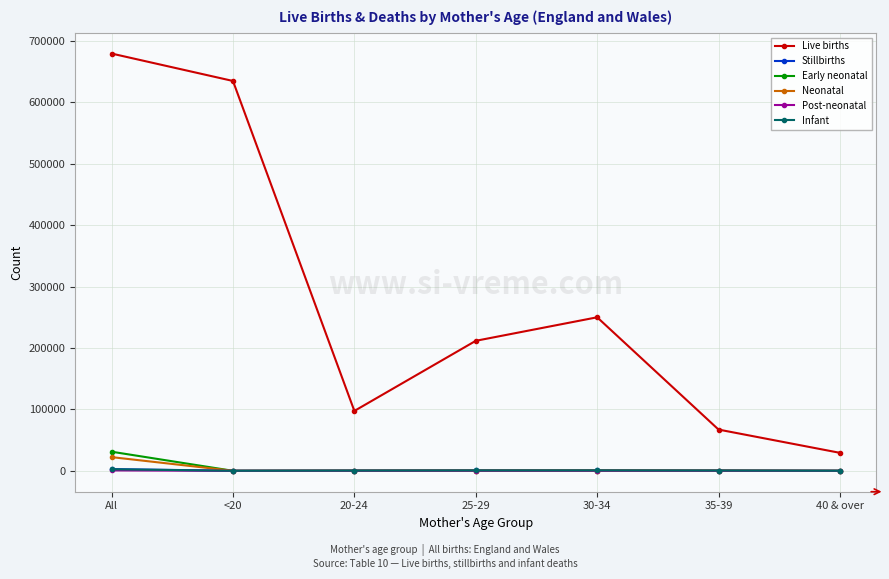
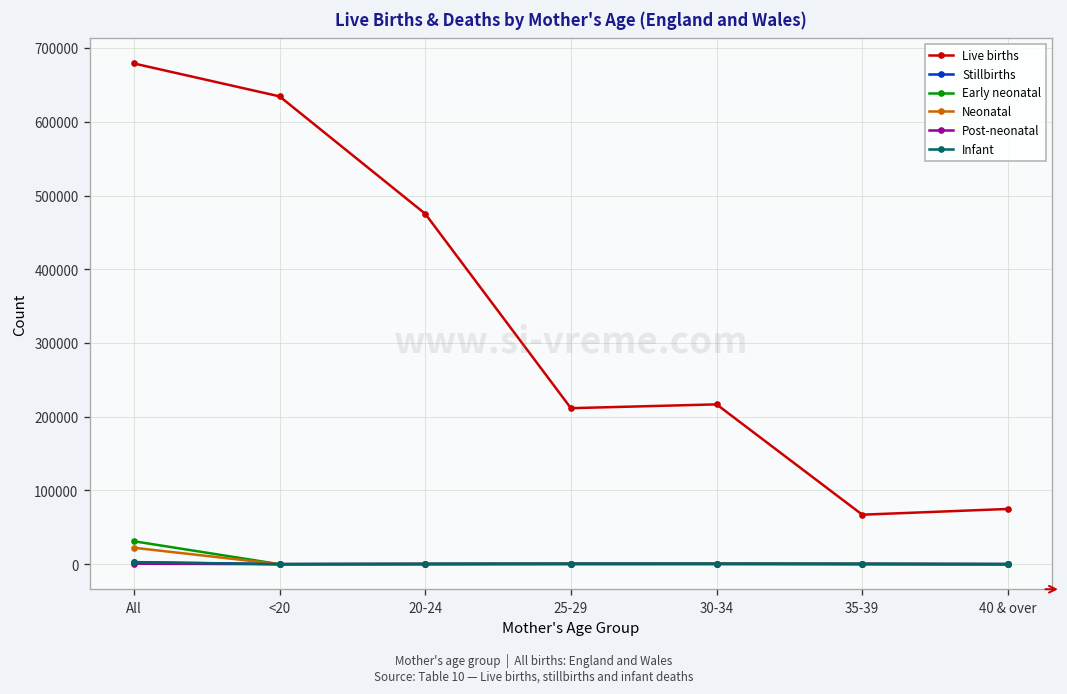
Live births, 20-24: 100000 -> 480000
Live births, 30-34: 250000 -> 220000
Live births, 40 & over: 30000 -> 70000
